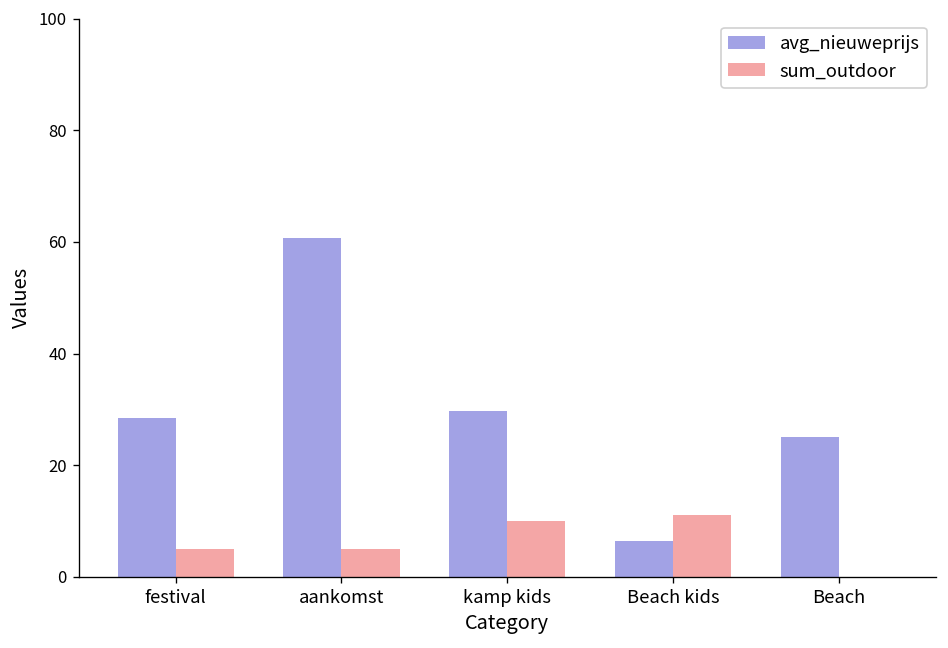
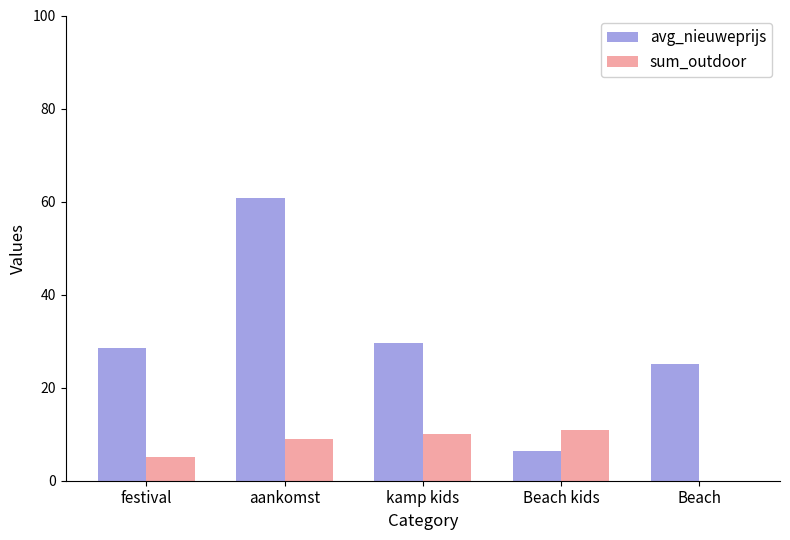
sum_outdoor, aankomst: 5 -> 9
